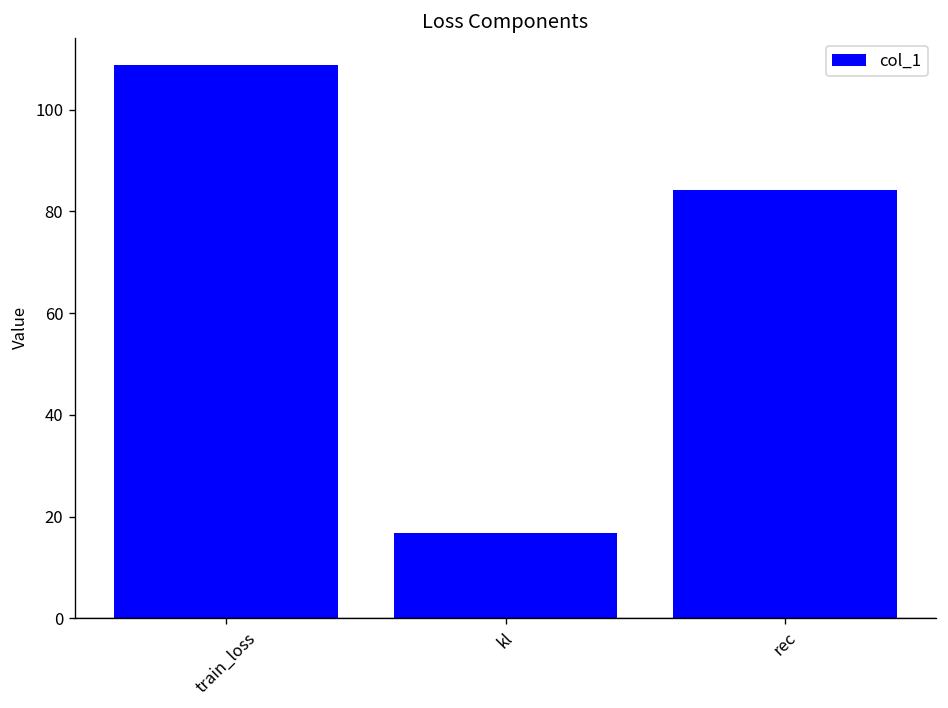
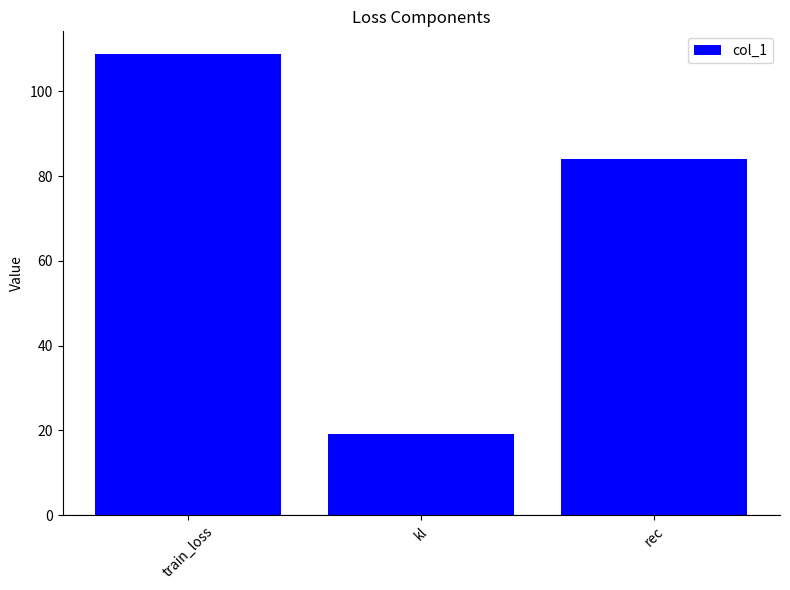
kl: 17 -> 19
